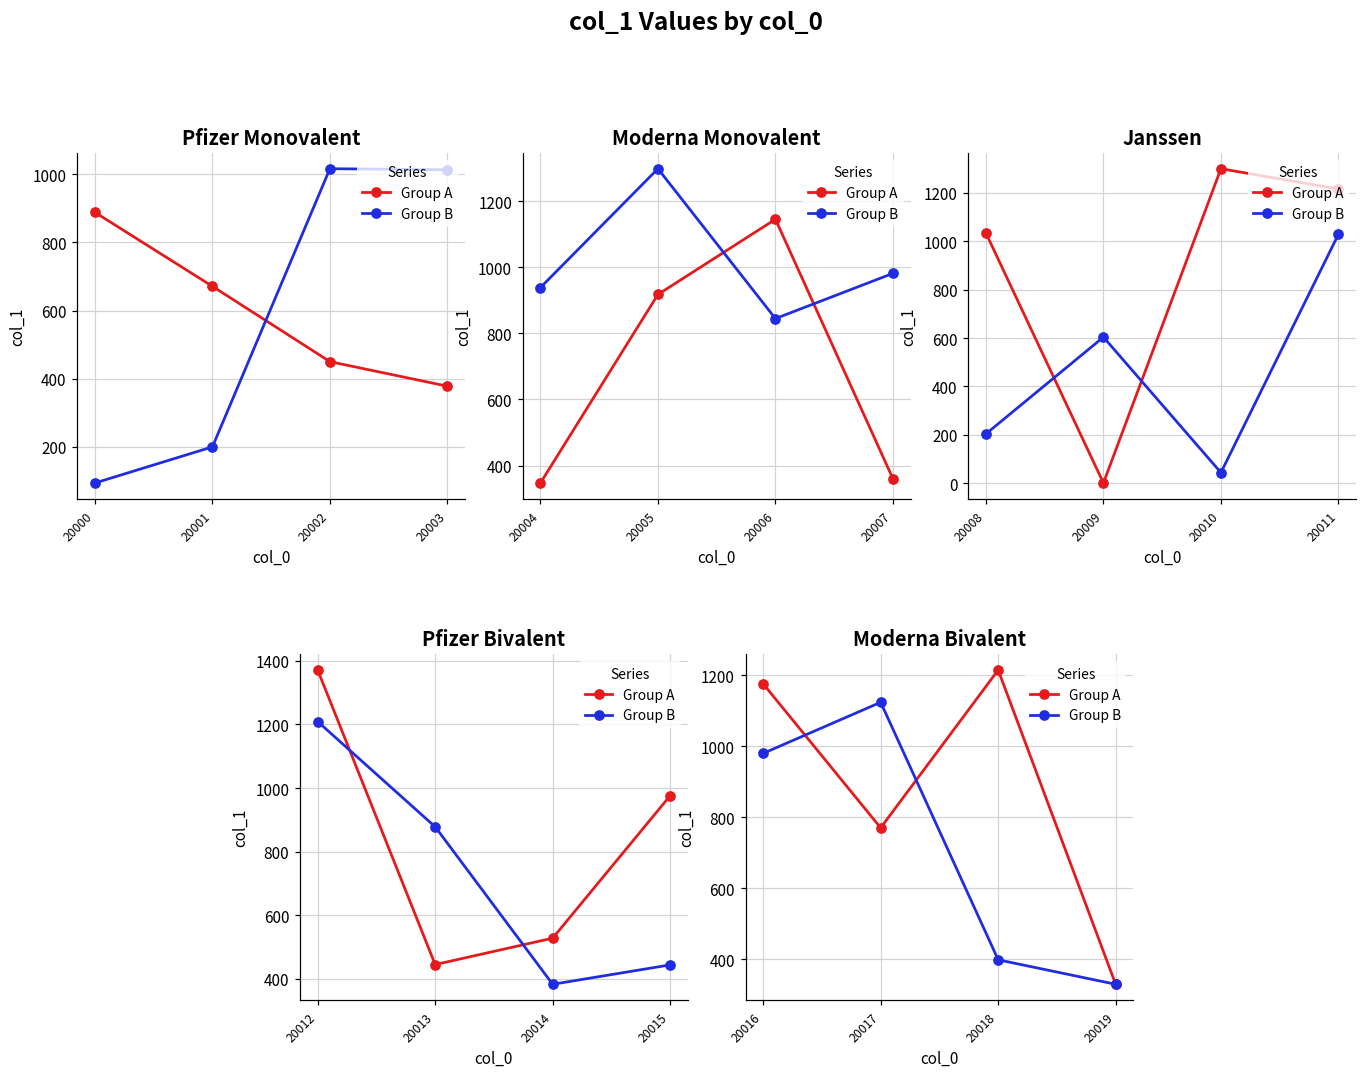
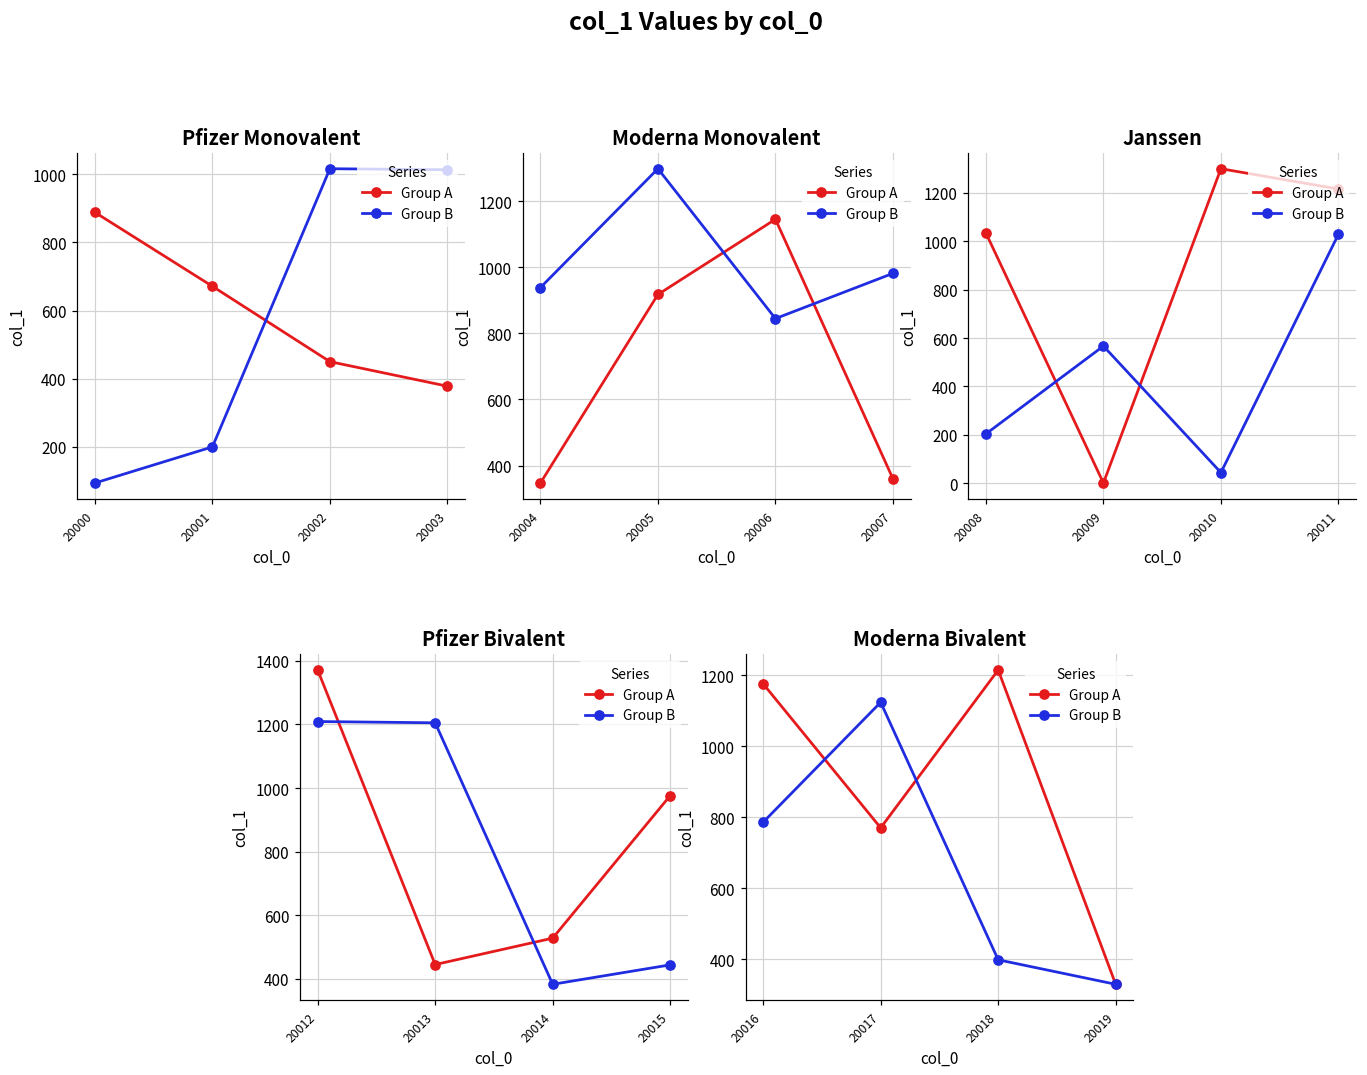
Janssen, Group B, 20009: 600 -> 570
Pfizer Bivalent, Group B, 20013: 880 -> 1210
Moderna Bivalent, Group B, 20016: 980 -> 790
